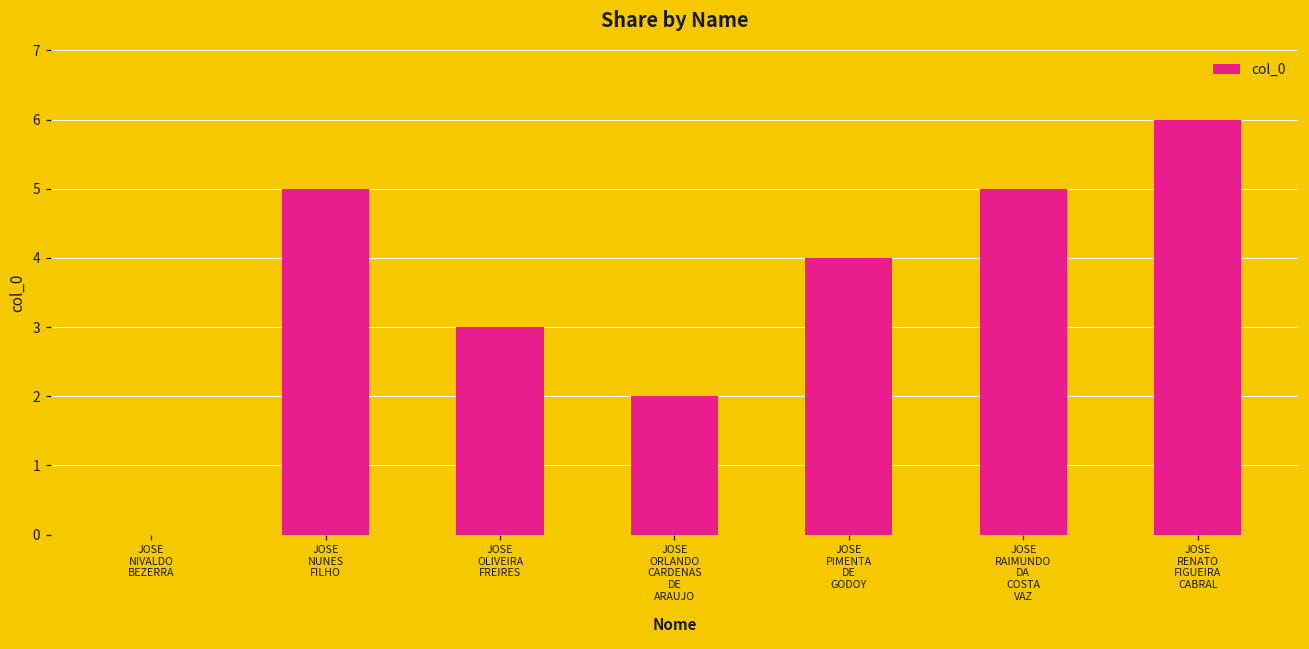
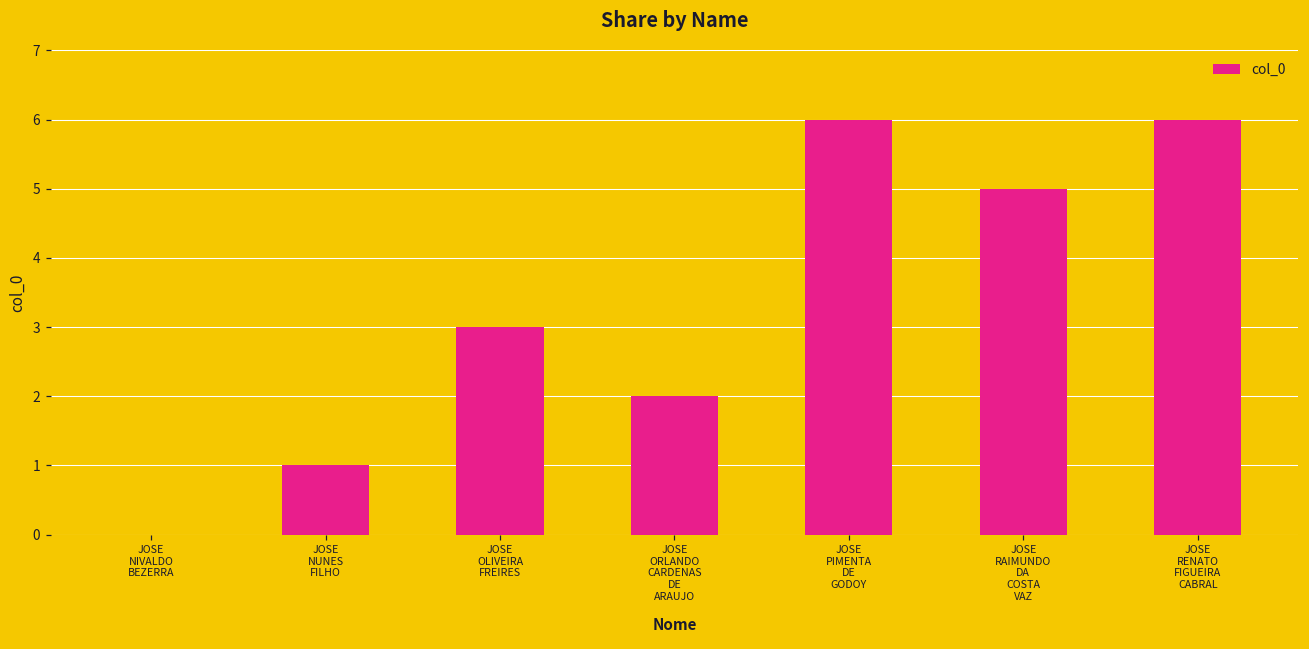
JOSE NUNES FILHO: 5 -> 1
JOSE PIMENTA DE GODOY: 4 -> 6
